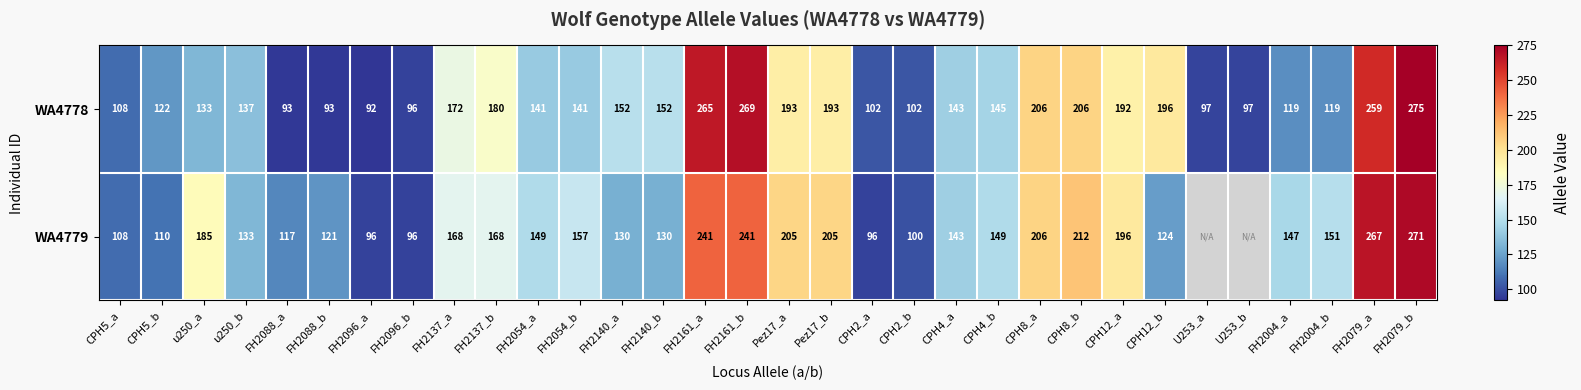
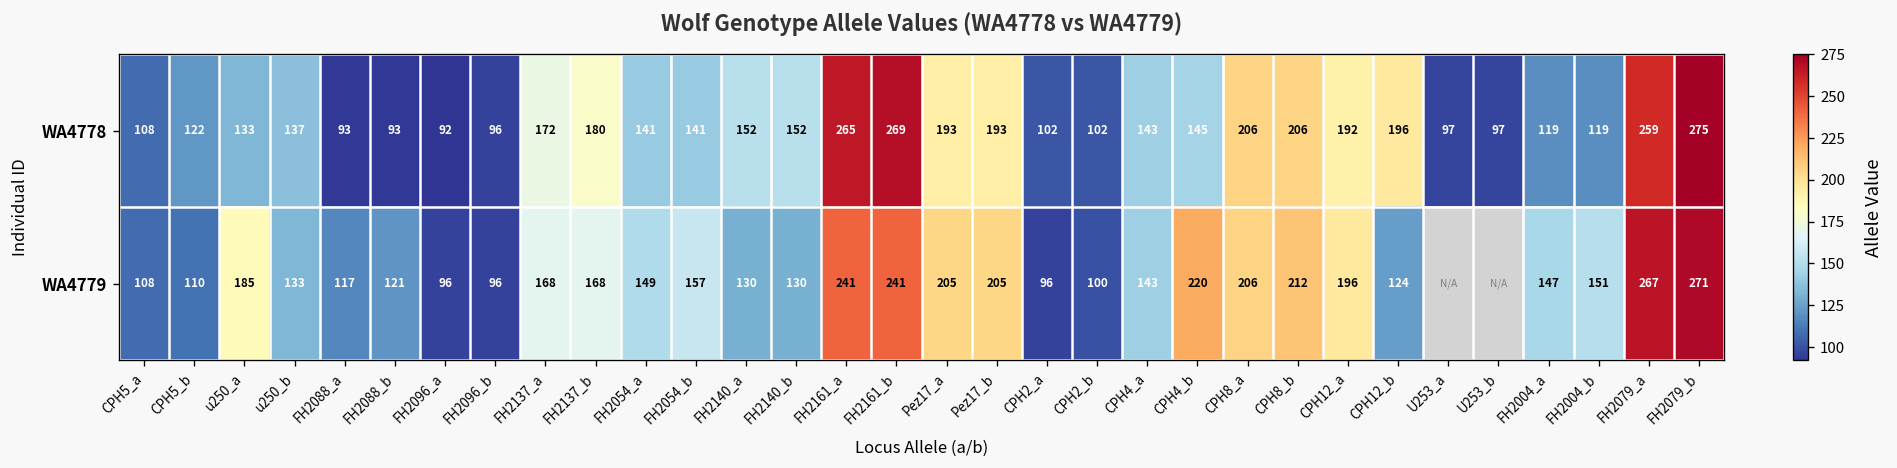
WA4779, CPH4_b: 149 -> 220
